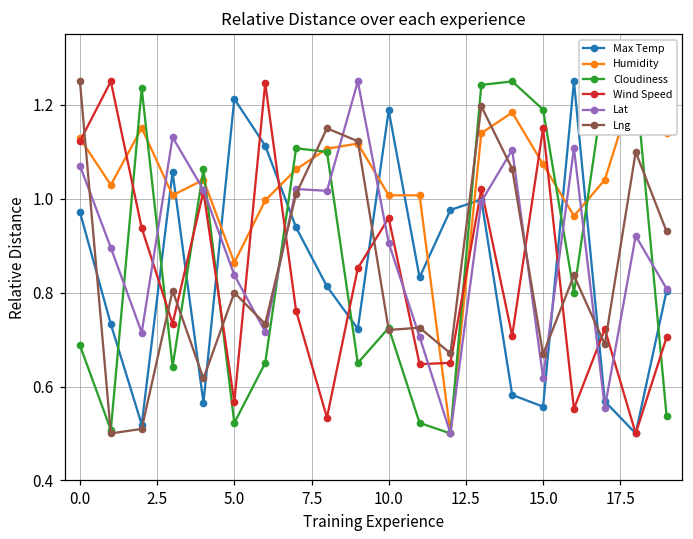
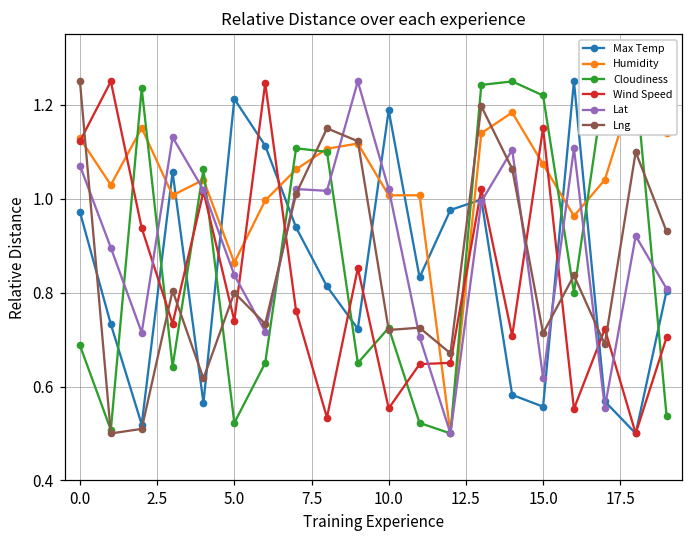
Wind Speed, 5.0: 0.57 -> 0.74
Wind Speed, 10.0: 0.96 -> 0.55
Lat, 10.0: 0.91 -> 1.02
Cloudiness, 15.0: 1.19 -> 1.22
Lng, 15.0: 0.67 -> 0.71
